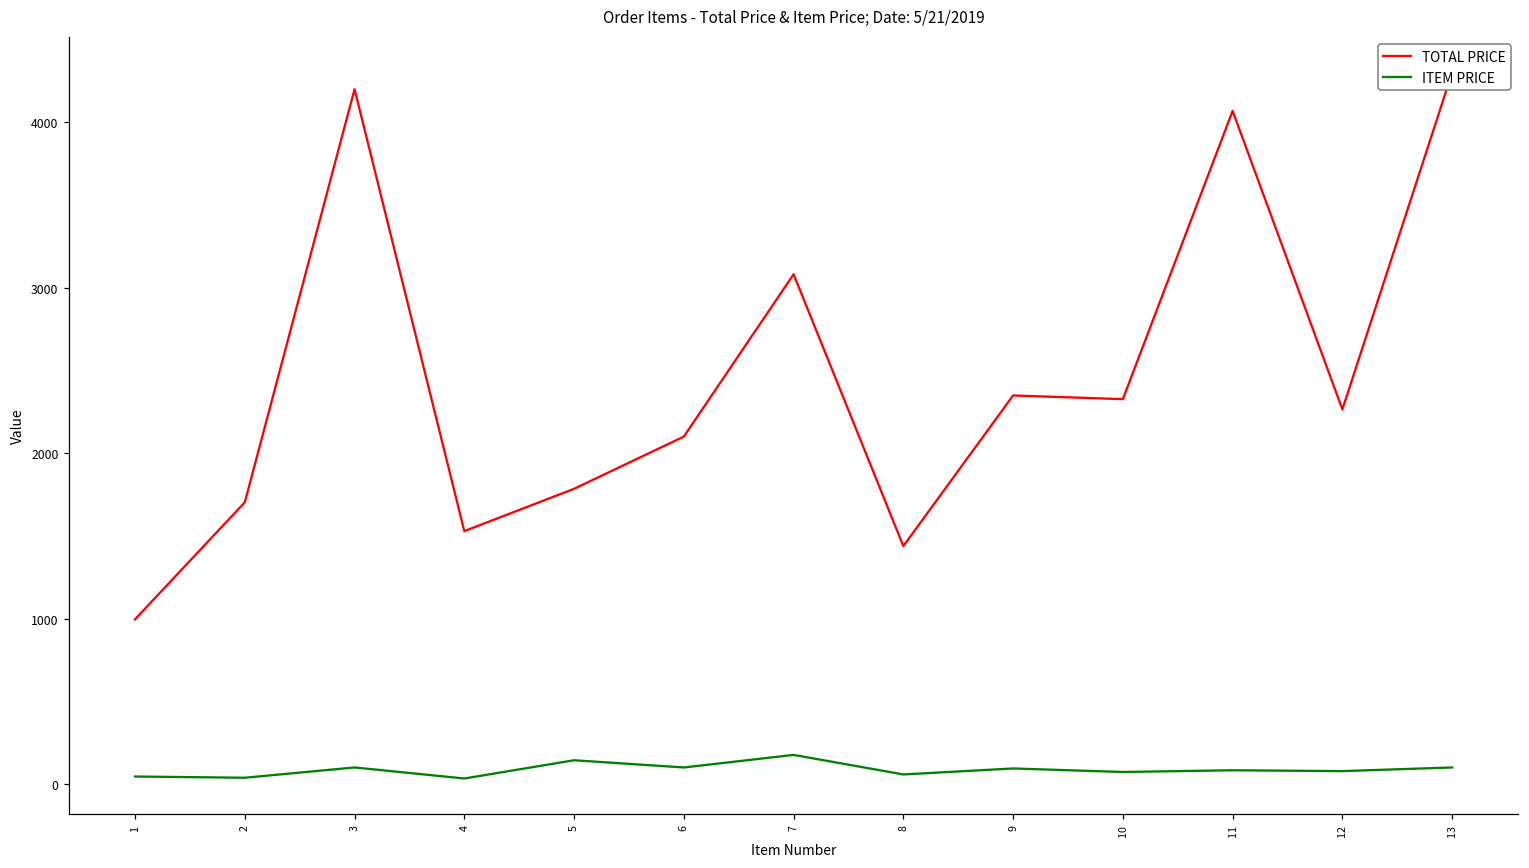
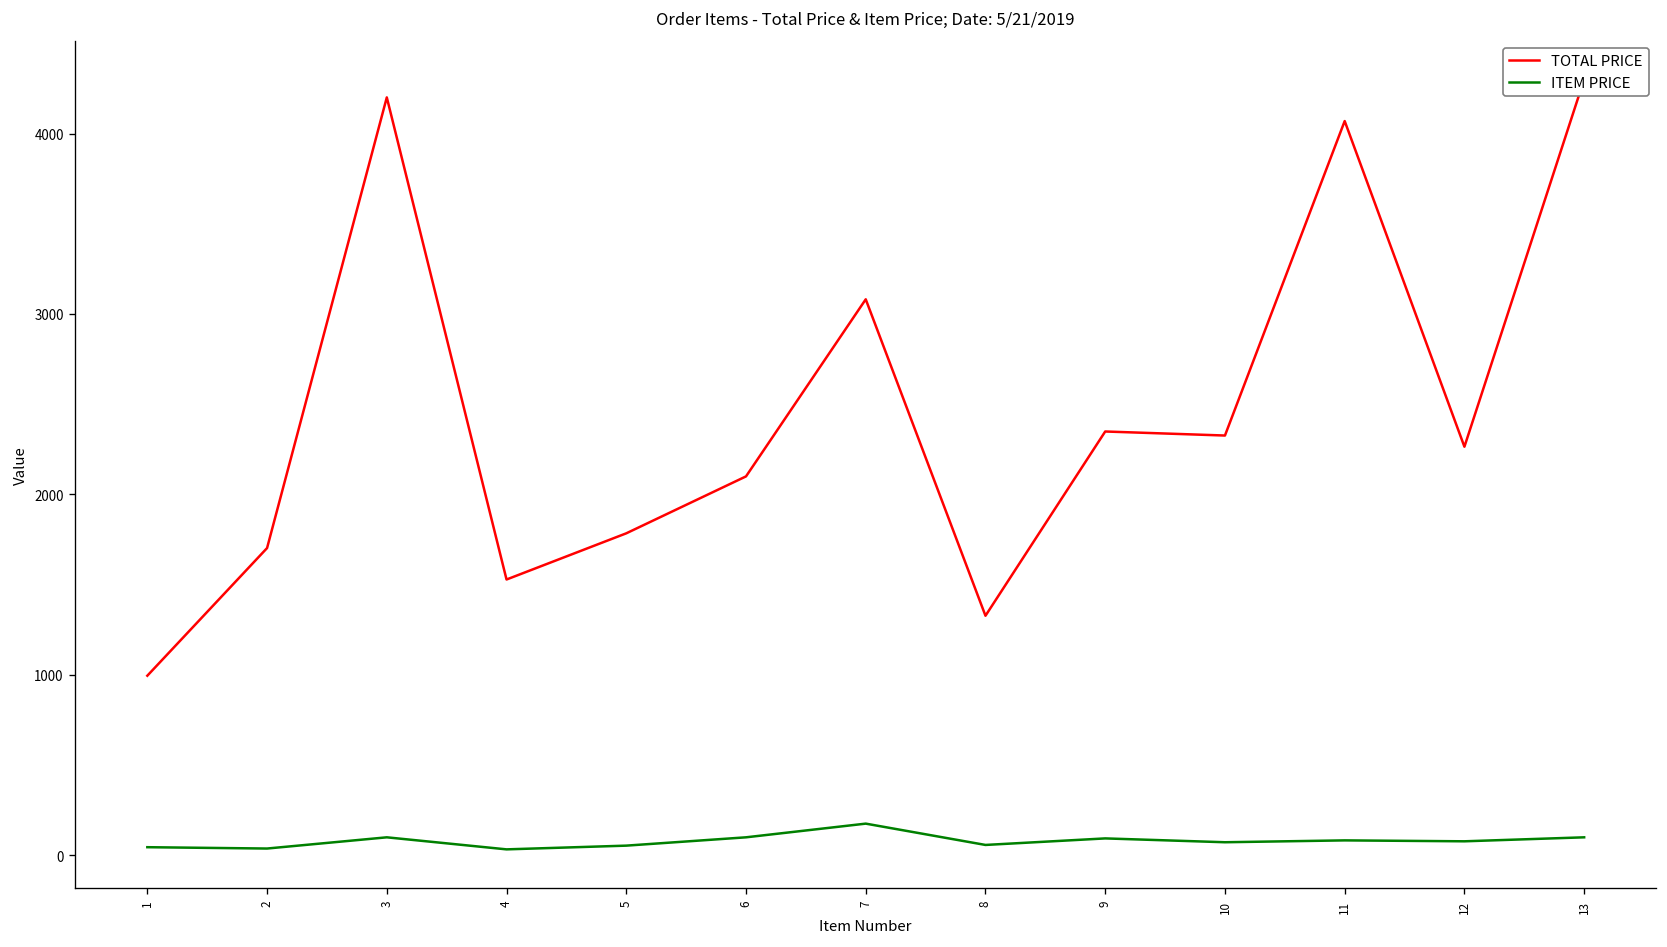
ITEM PRICE, 5: 140 -> 50
TOTAL PRICE, 8: 1440 -> 1330
